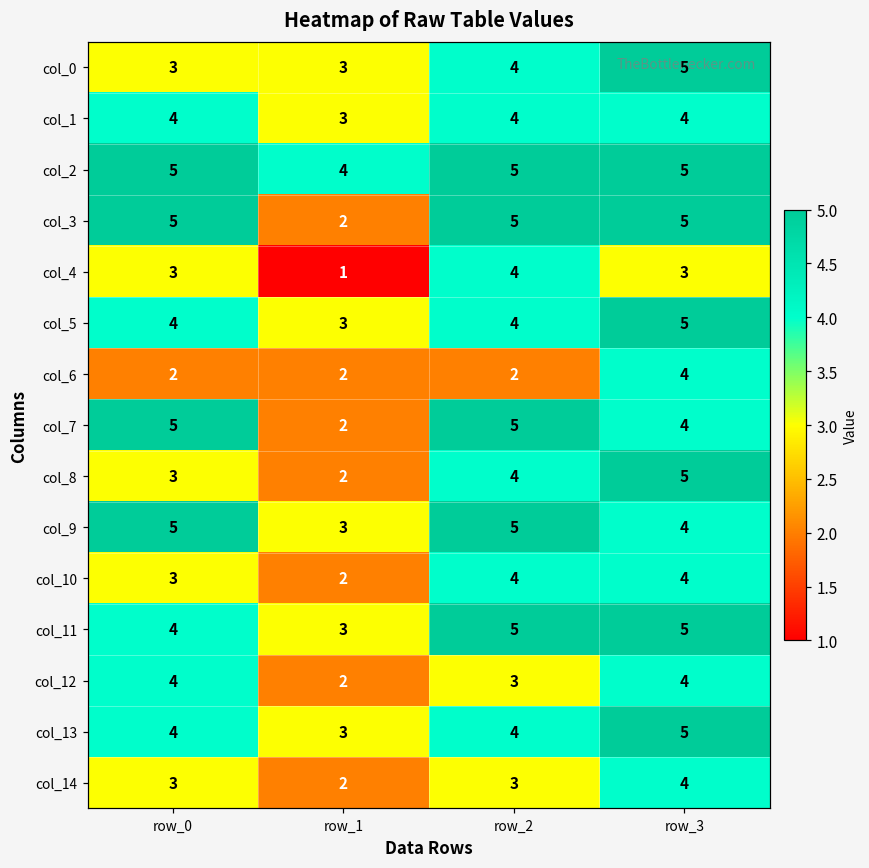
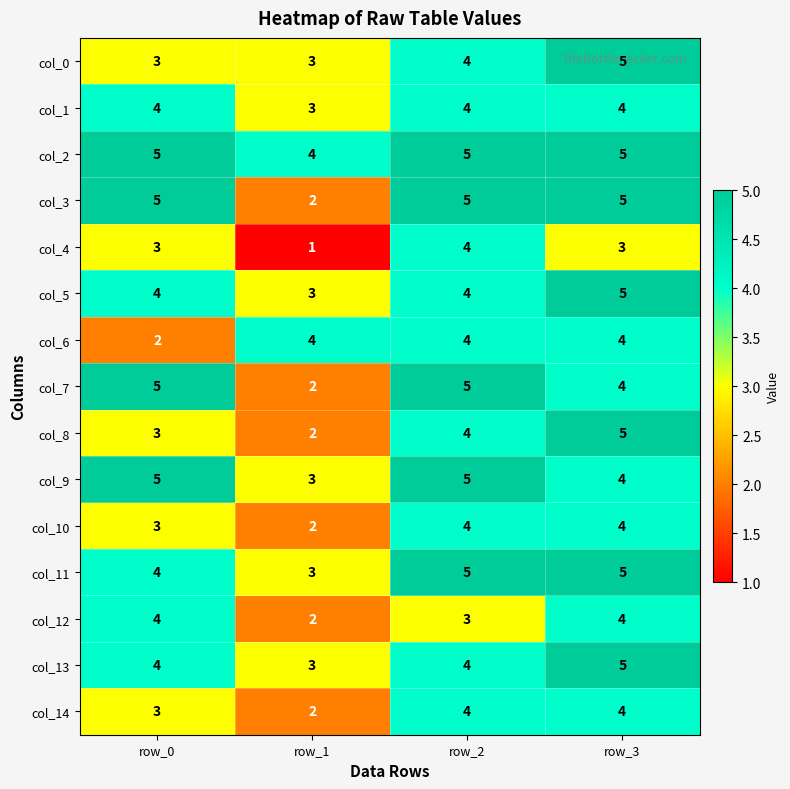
col_6, row_1: 2 -> 4
col_6, row_2: 2 -> 4
col_14, row_2: 3 -> 4
